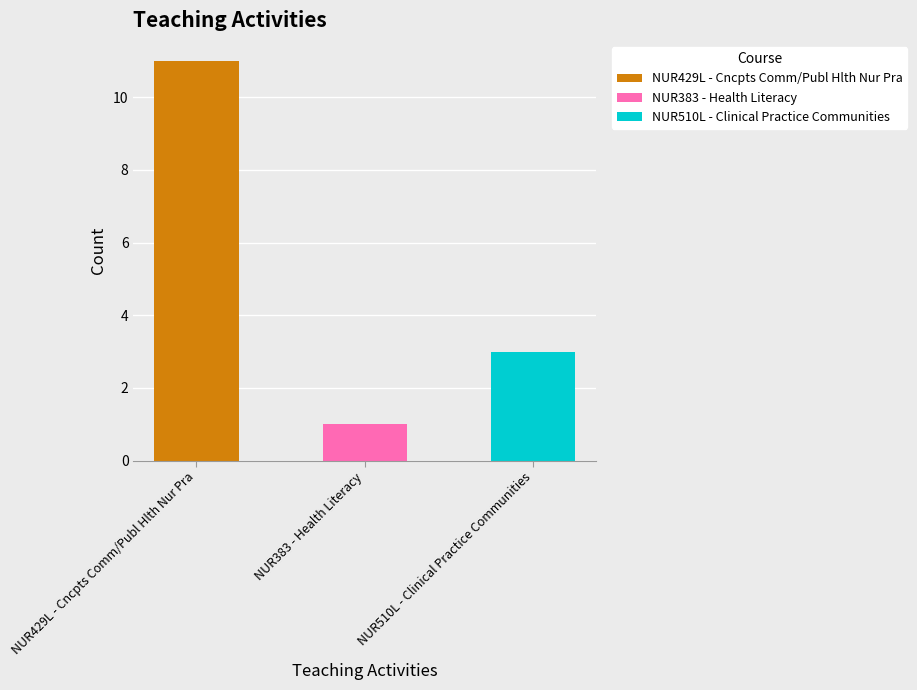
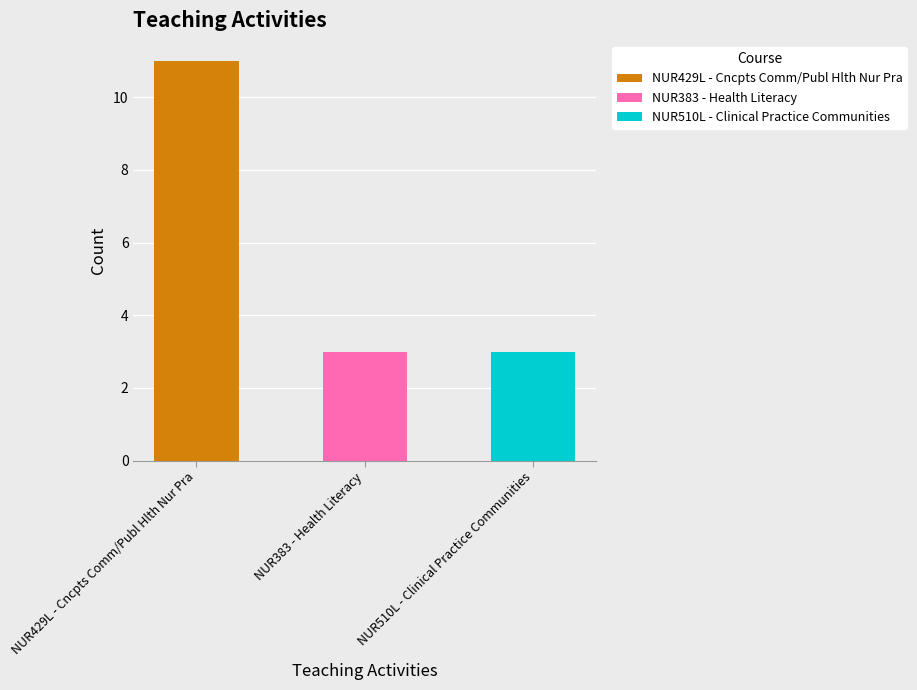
NUR383 - Health Literacy: 1 -> 3
